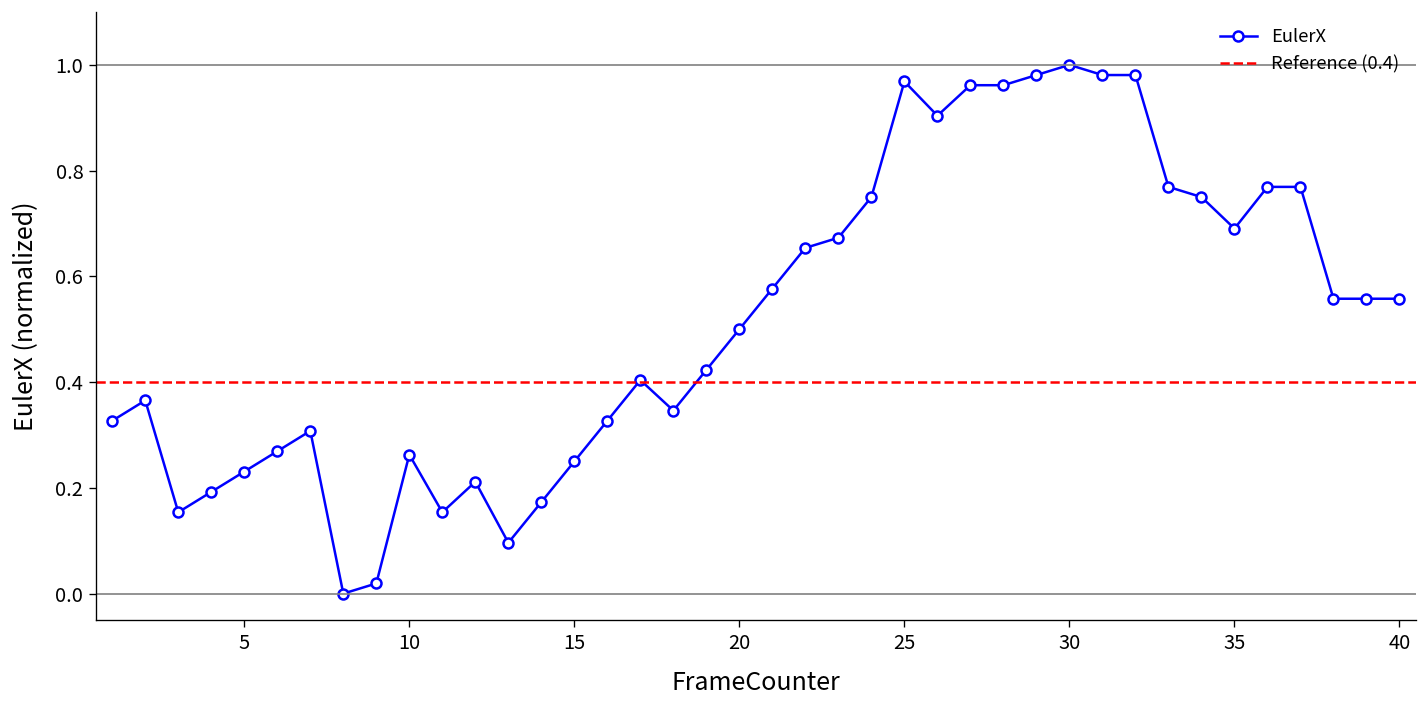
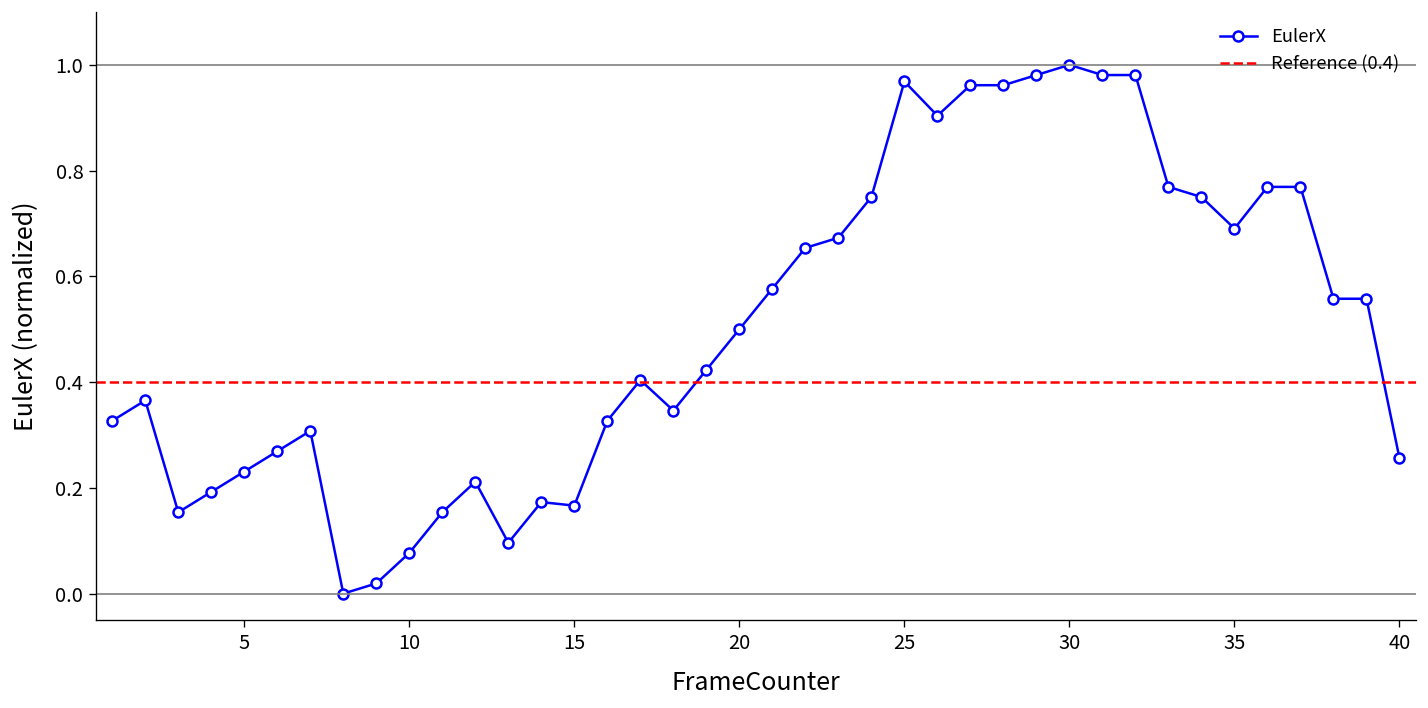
10: 0.26 -> 0.08
15: 0.25 -> 0.17
40: 0.56 -> 0.26
